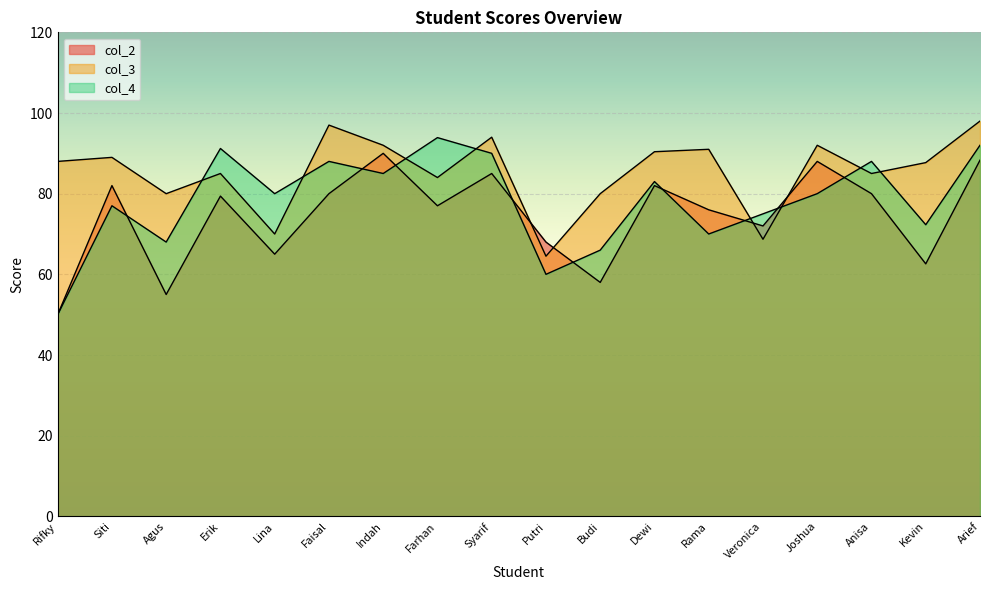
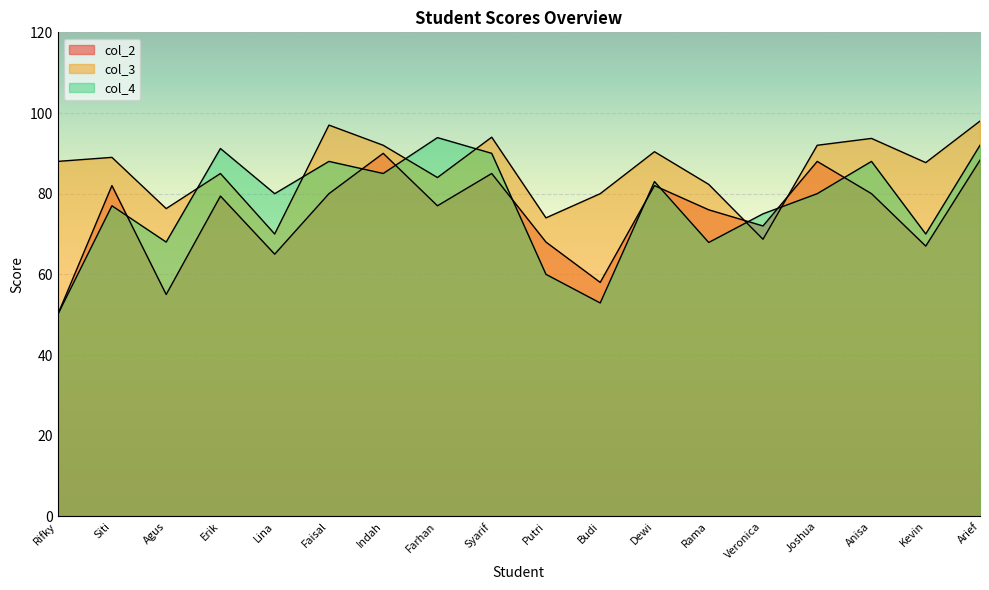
col_3, Agus: 80 -> 76
col_3, Putri: 65 -> 74
col_4, Budi: 66 -> 53
col_3, Rama: 91 -> 82
col_4, Rama: 70 -> 68
col_3, Anisa: 85 -> 94
col_2, Kevin: 63 -> 67
col_4, Kevin: 72 -> 70
